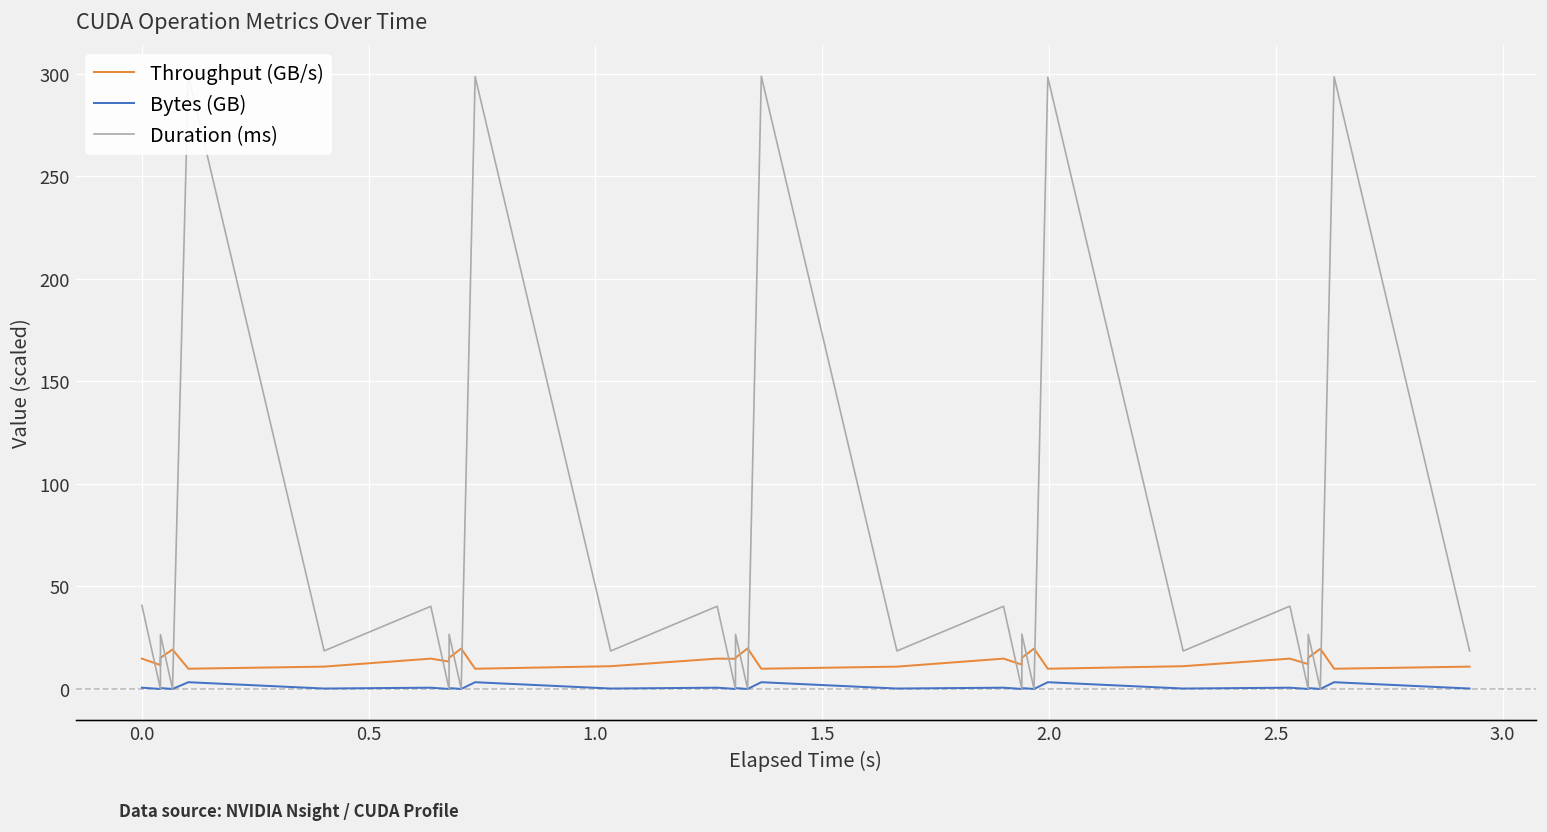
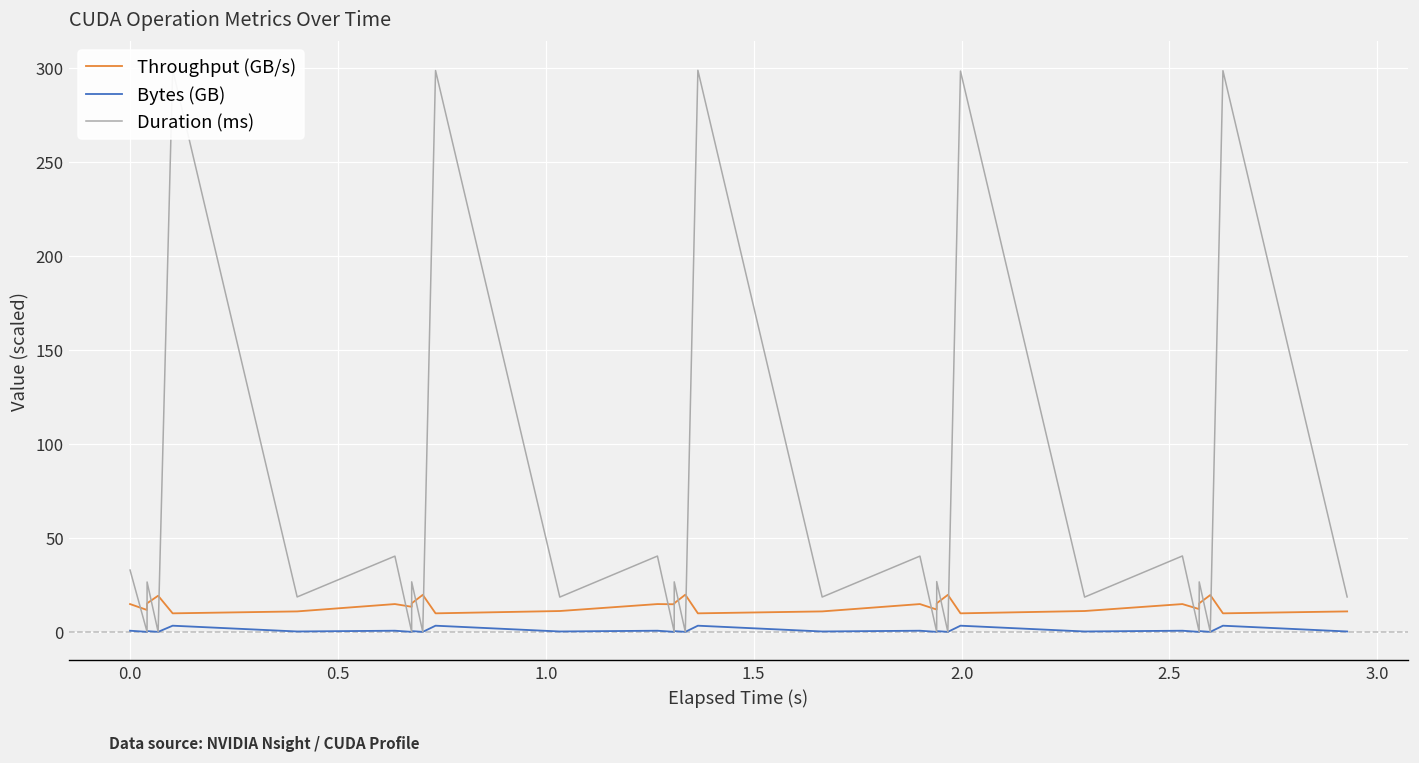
Duration (ms), 0.0: 41 -> 33
